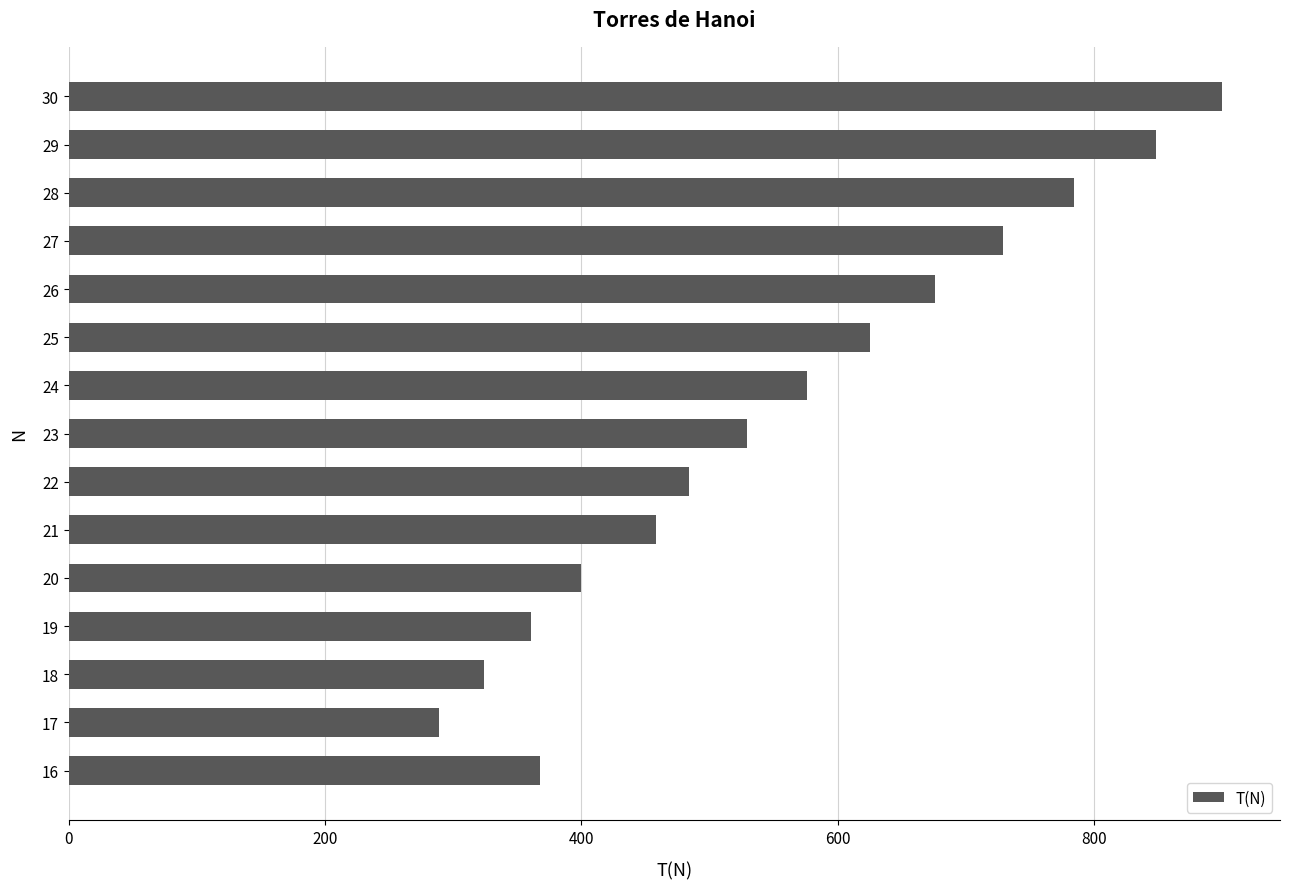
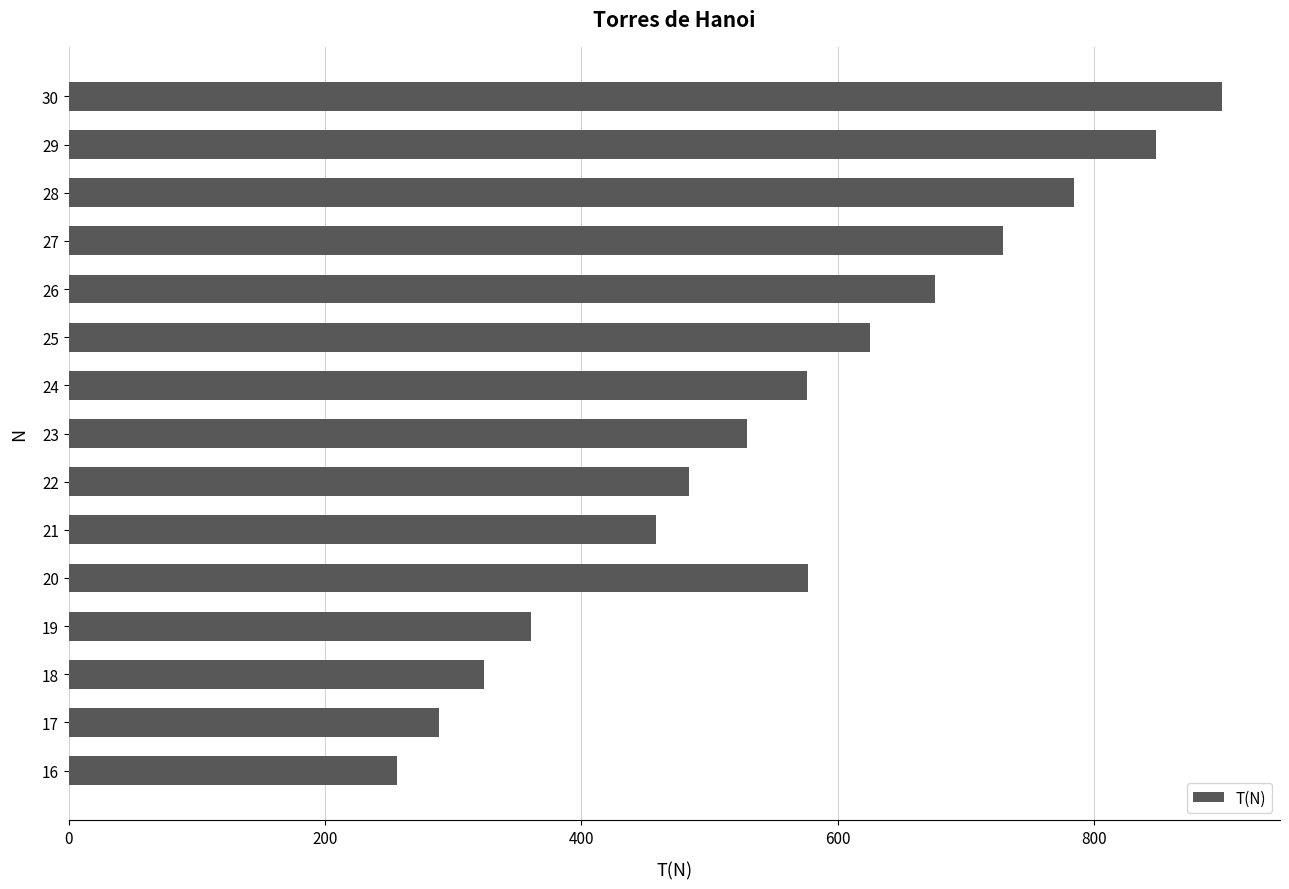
20: 400 -> 577
16: 368 -> 256
